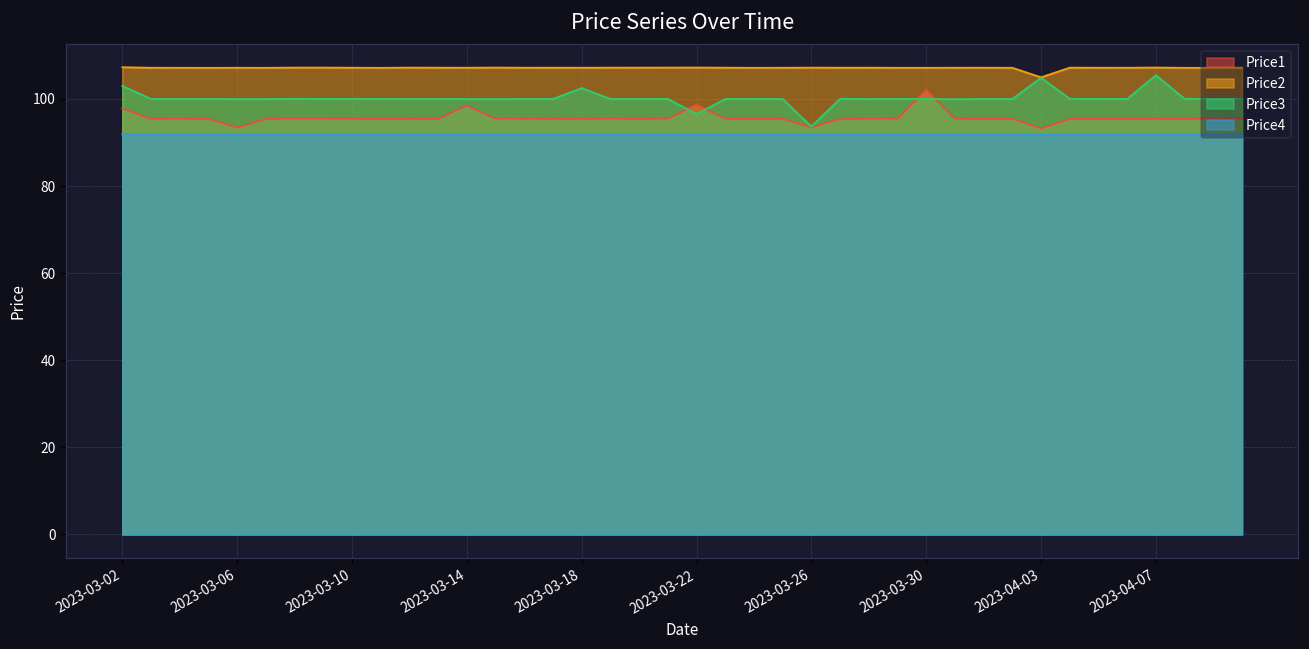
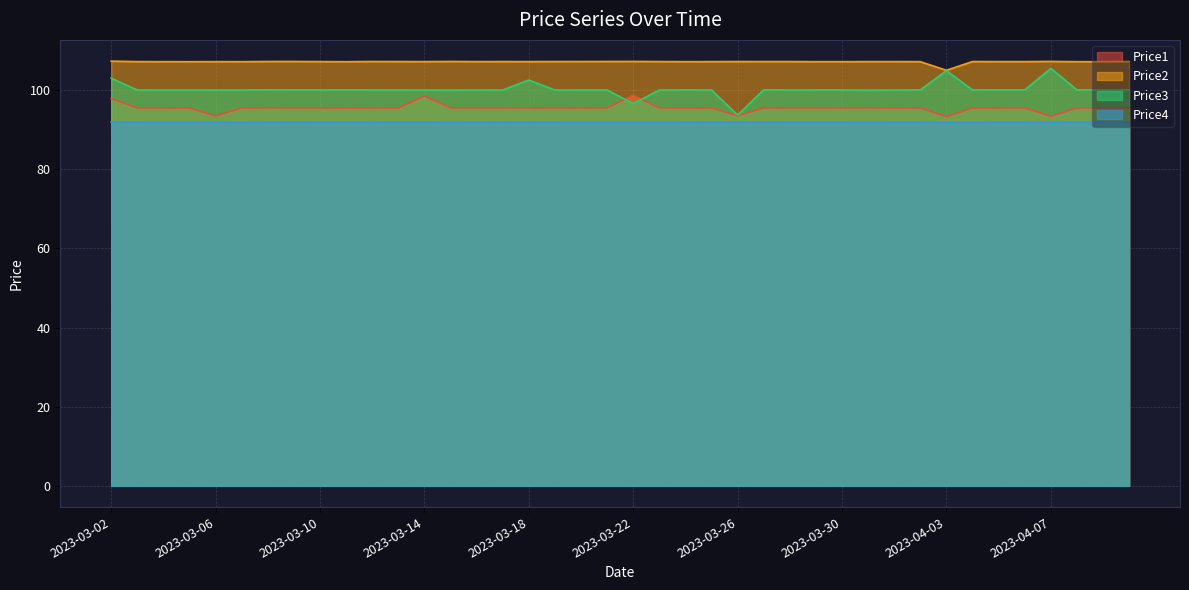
Price1, 2023-03-30: 102 -> 95
Price1, 2023-04-07: 95 -> 93
